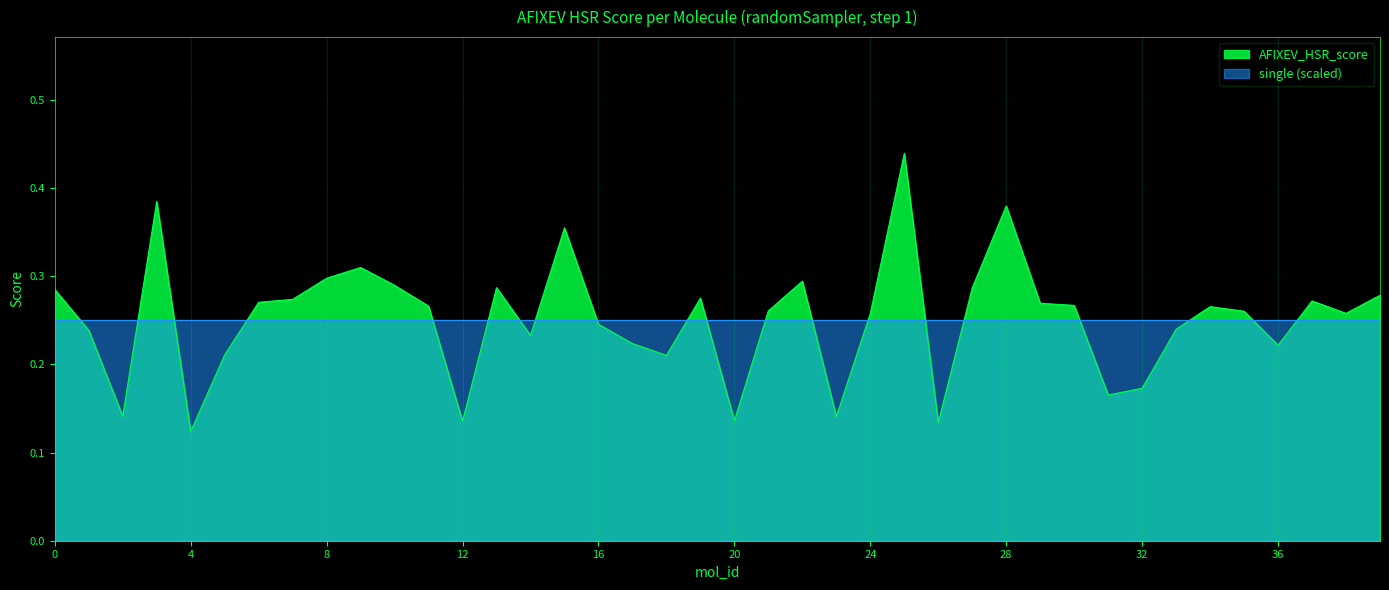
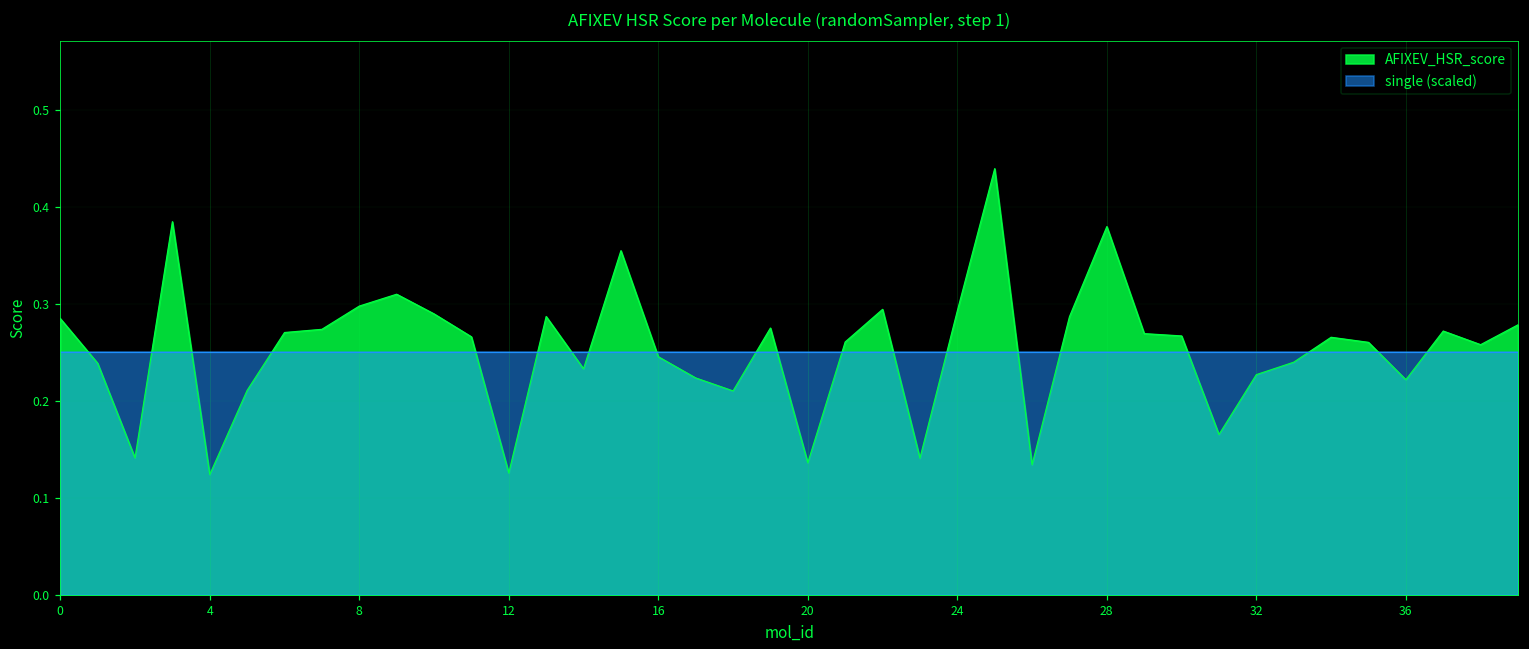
AFIXEV_HSR_score, 12: 0.14 -> 0.13
AFIXEV_HSR_score, 24: 0.26 -> 0.29
AFIXEV_HSR_score, 32: 0.17 -> 0.23
